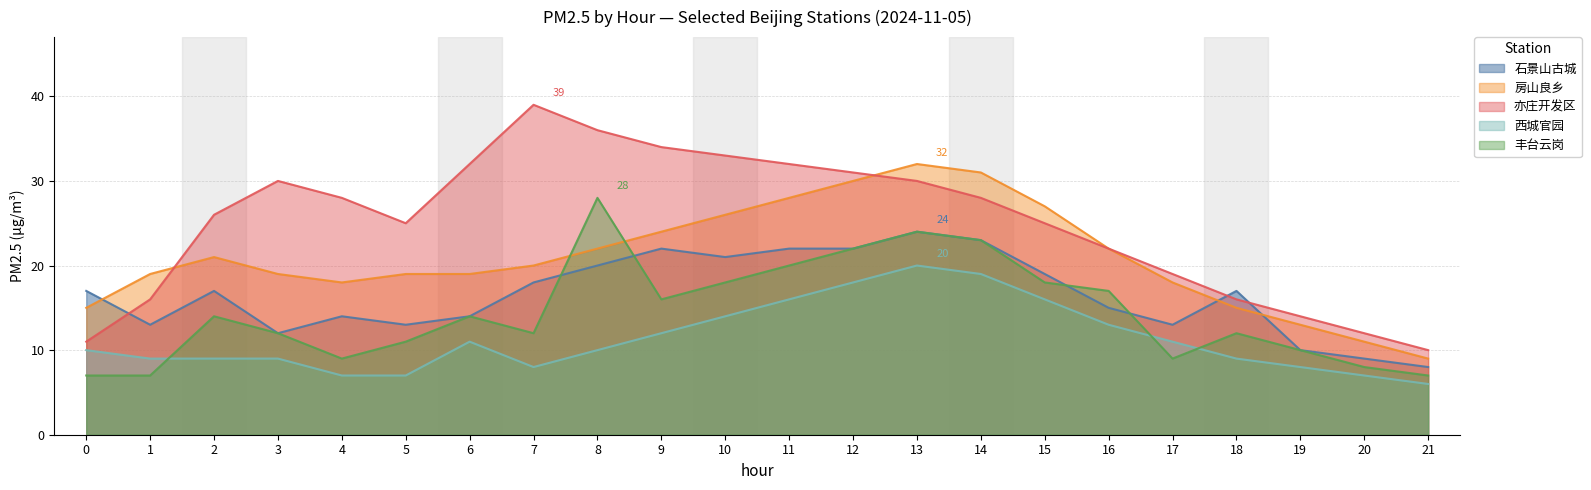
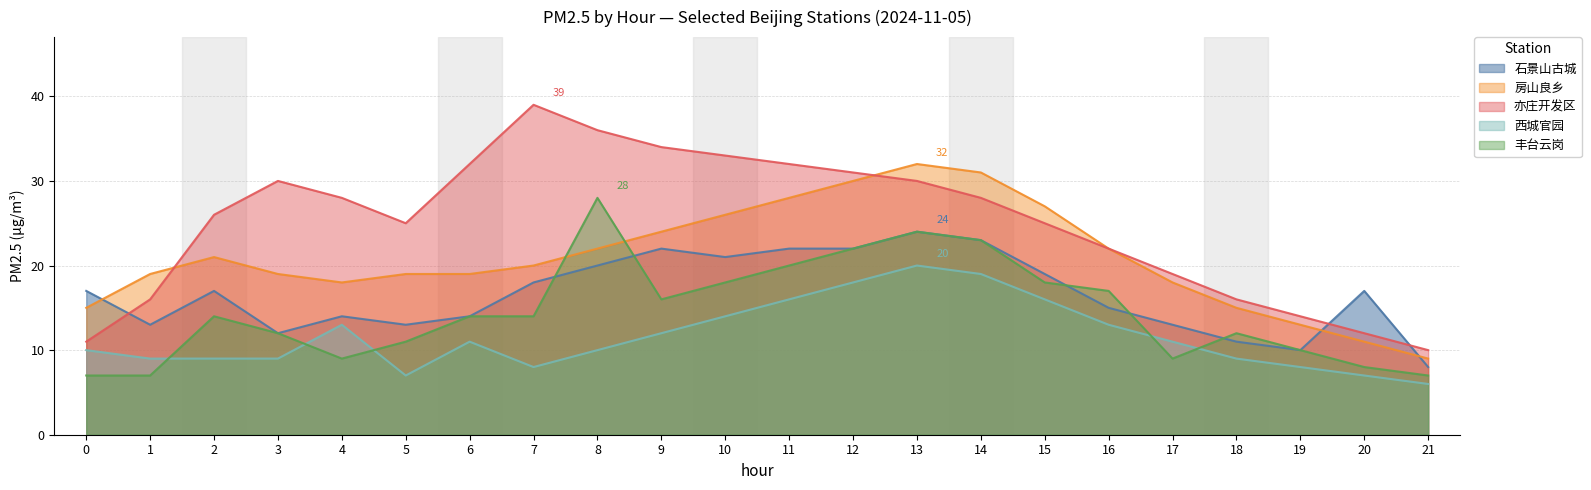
西城官园, 4: 7 -> 13
丰台云岗, 7: 12 -> 14
石景山古城, 18: 17 -> 11
石景山古城, 20: 9 -> 17
